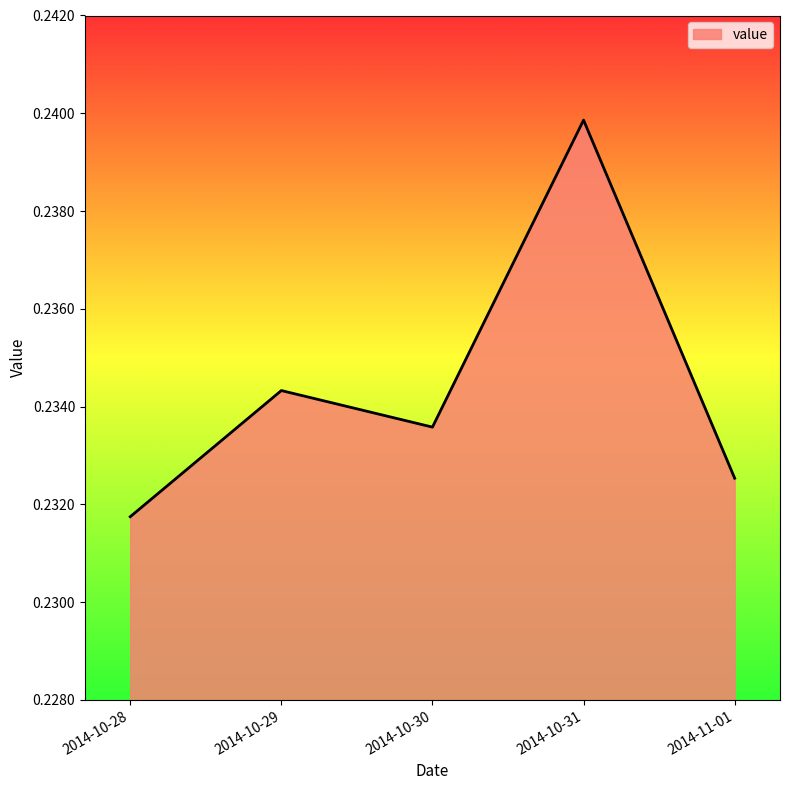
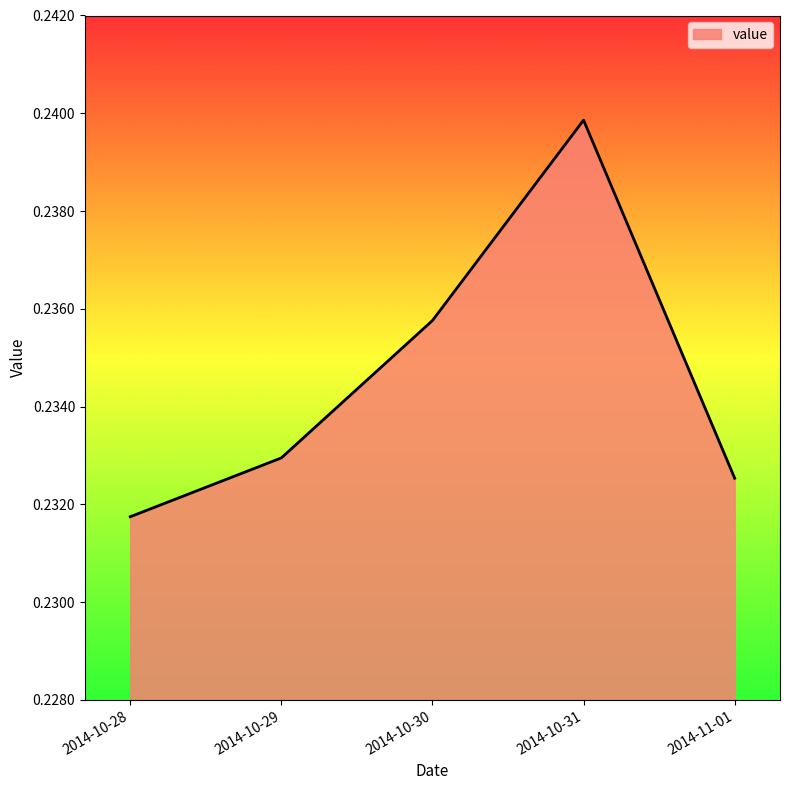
2014-10-29: 0.2343 -> 0.2330
2014-10-30: 0.2336 -> 0.2358
